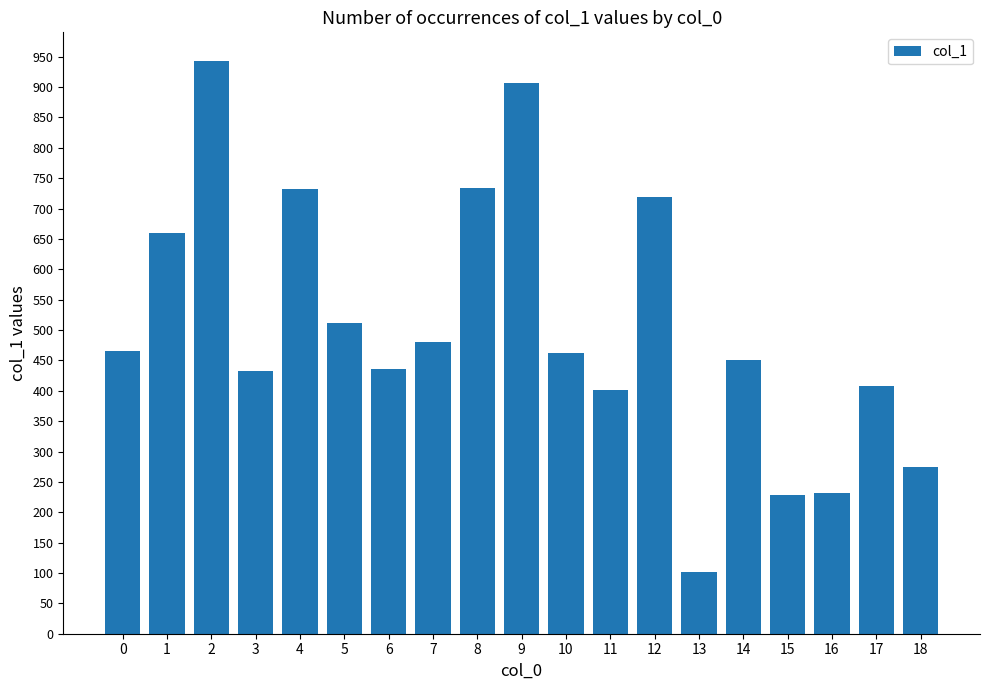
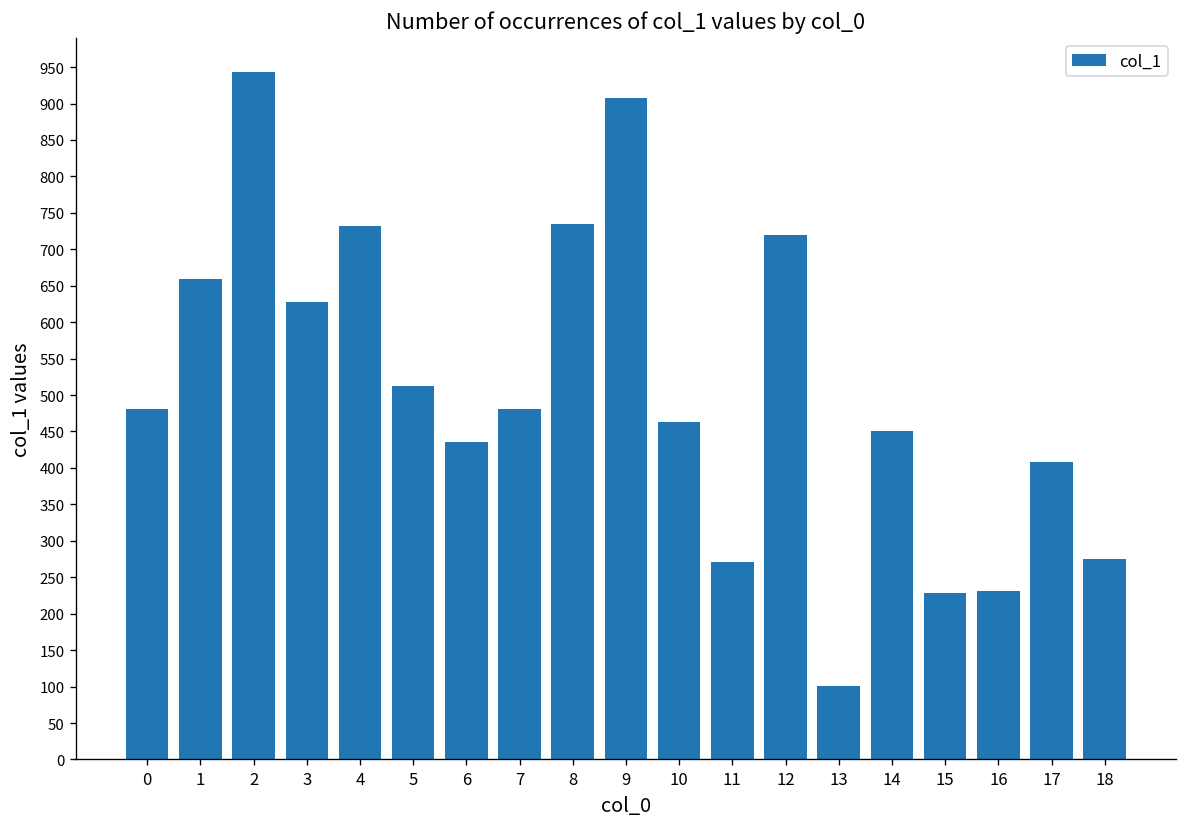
0: 470 -> 480
3: 430 -> 630
11: 400 -> 270
